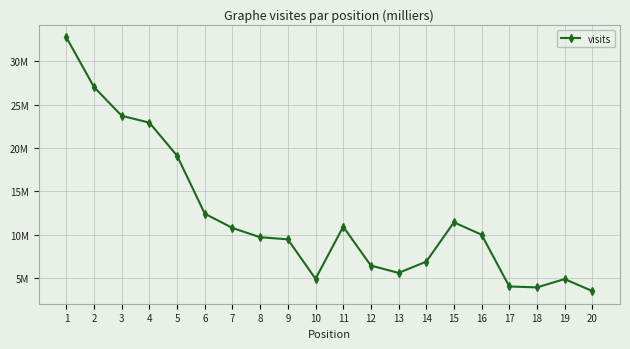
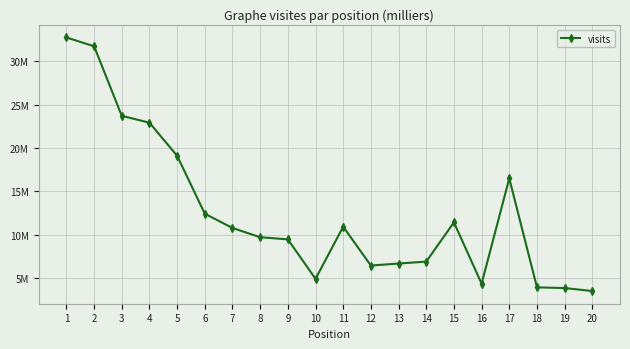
2: 27000000 -> 32000000
13: 6000000 -> 7000000
16: 10000000 -> 4000000
17: 4000000 -> 16000000
19: 5000000 -> 4000000
